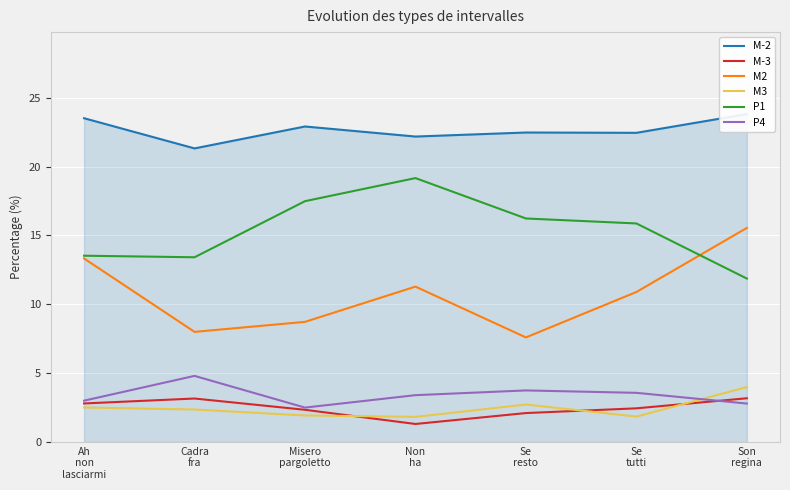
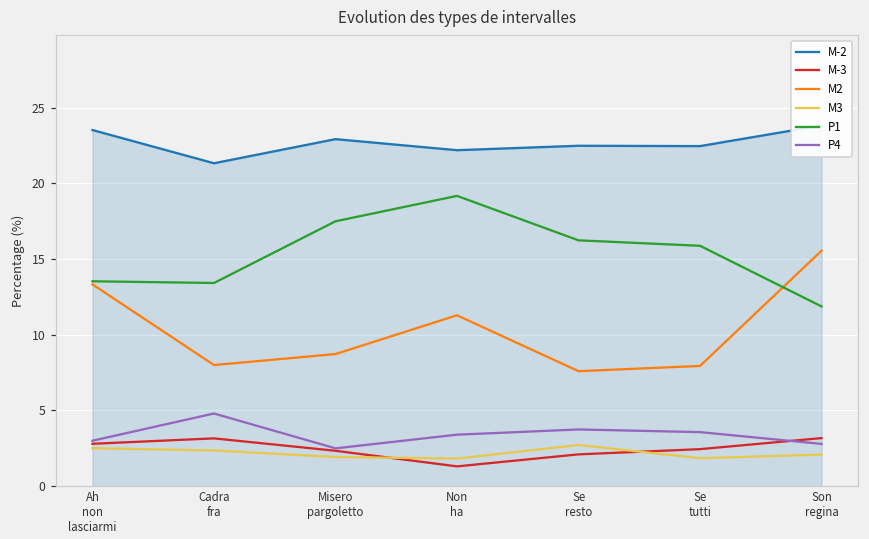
M2, Se tutti: 10.9 -> 7.9
M3, Son regina: 4.0 -> 2.1
